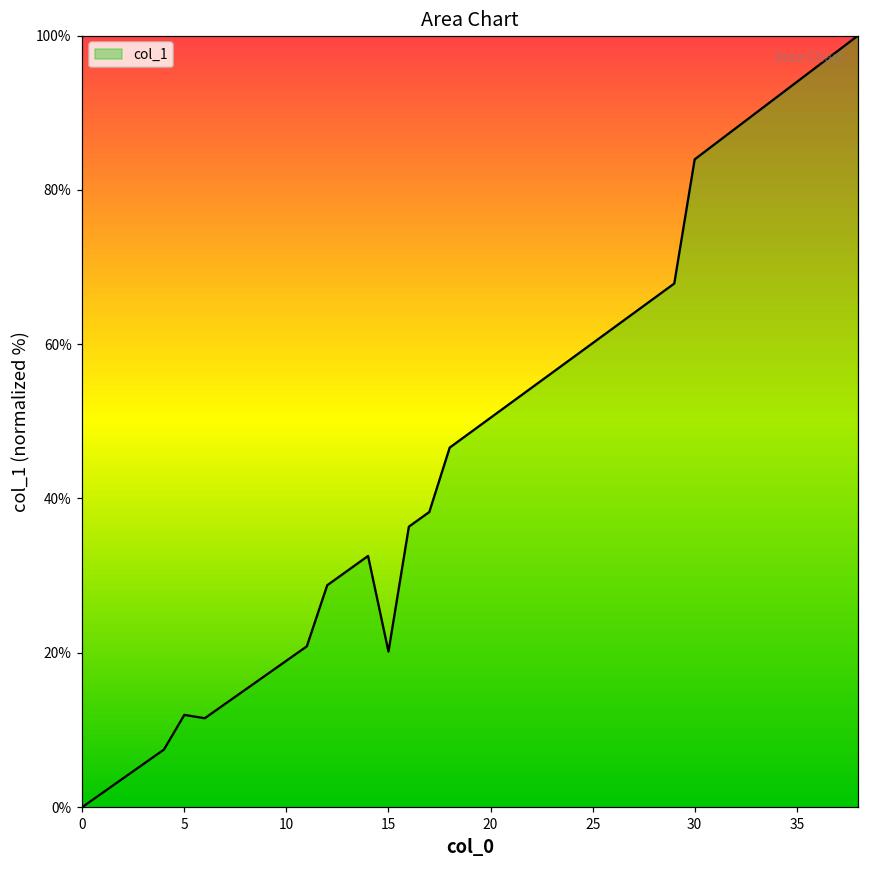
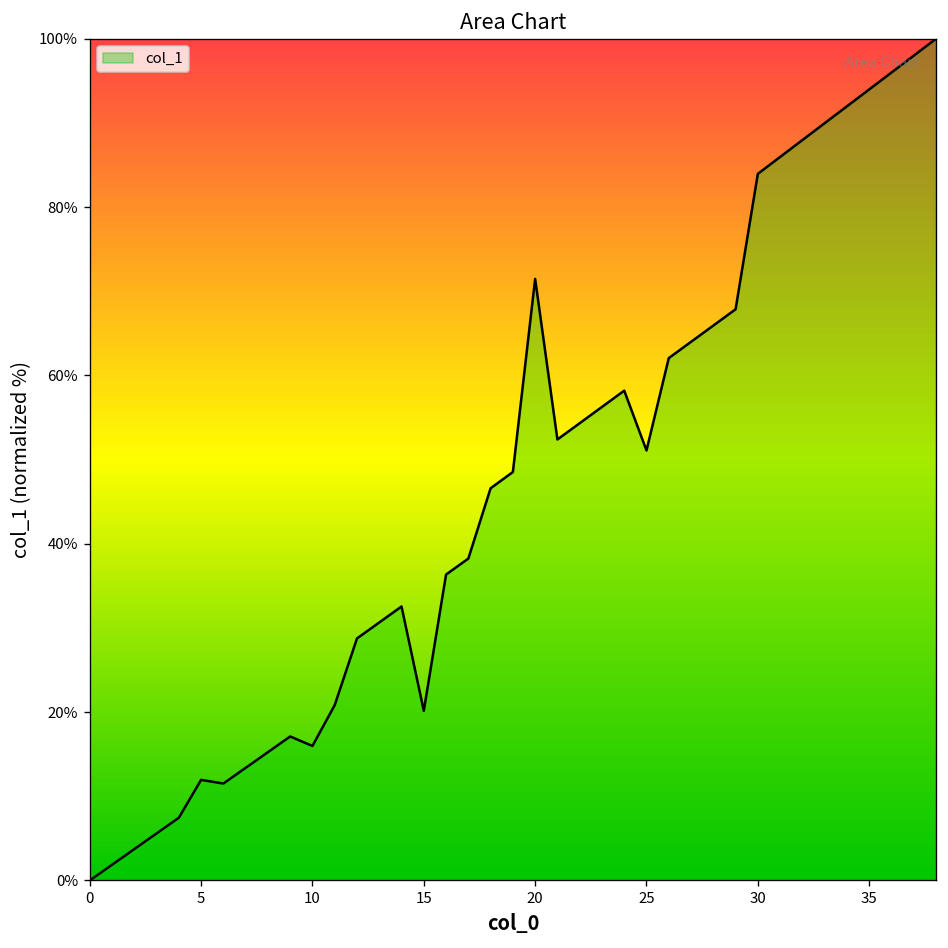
10: 19% -> 16%
20: 50% -> 71%
25: 60% -> 51%
